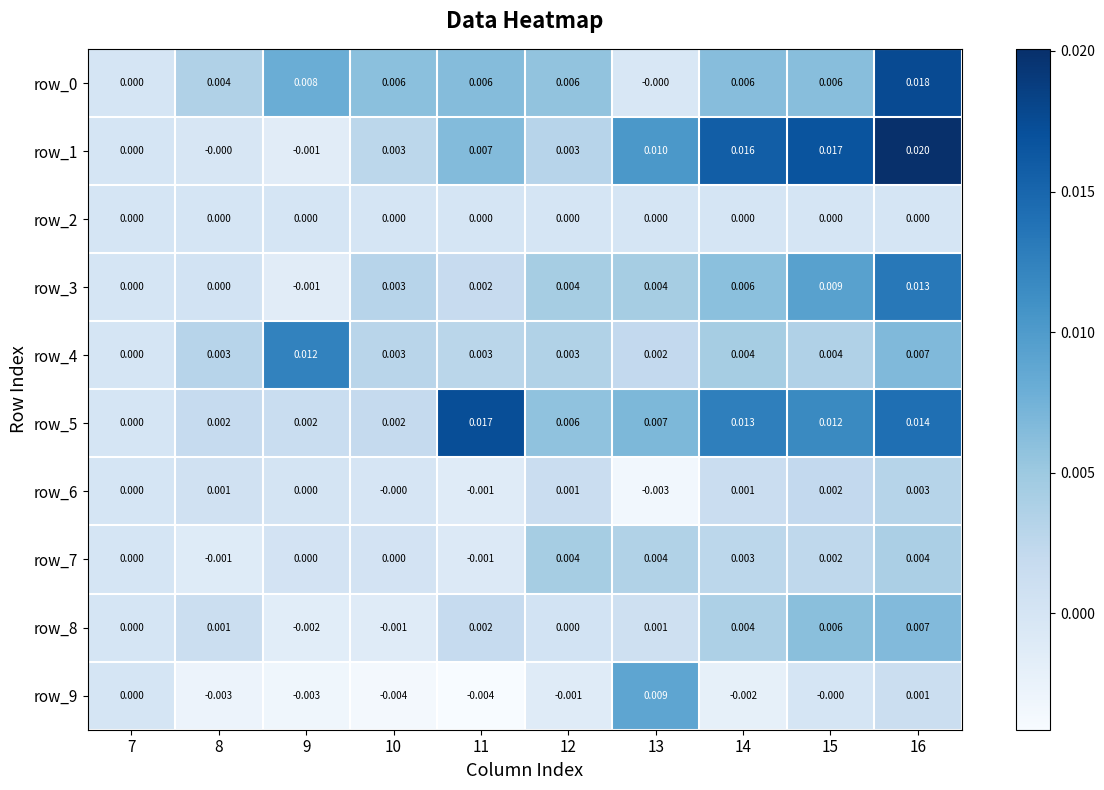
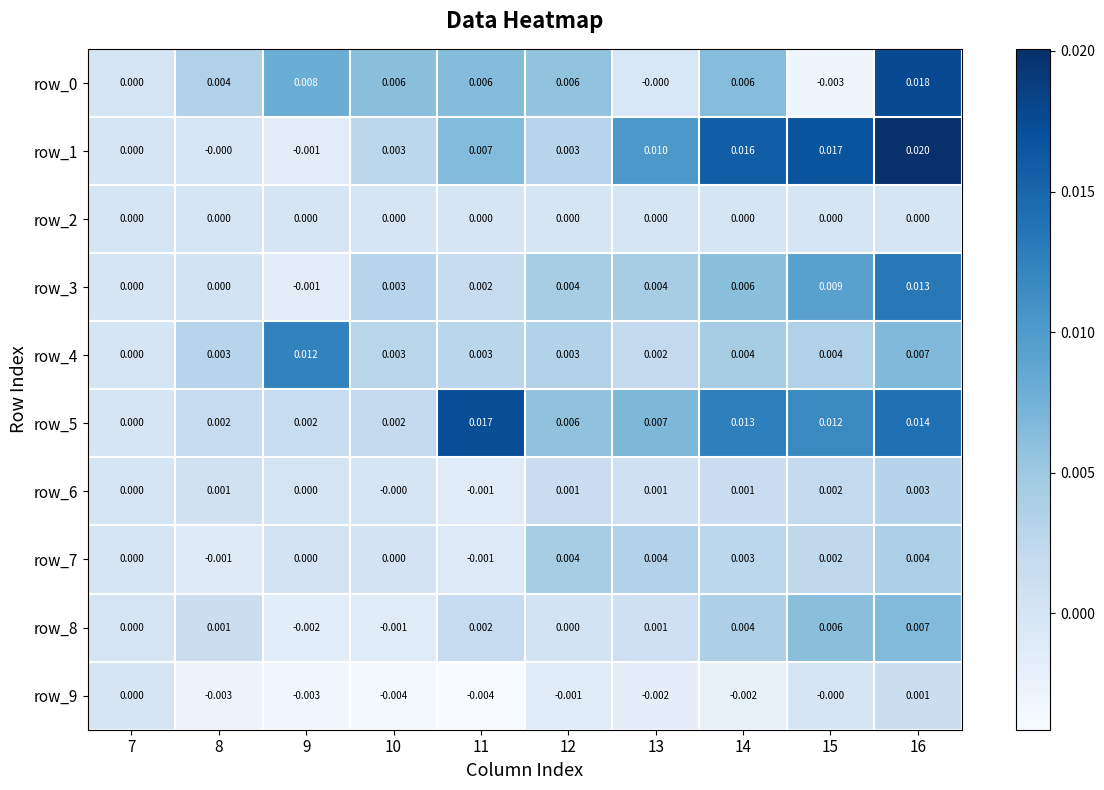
row_0, 15: 0.006 -> -0.003
row_6, 13: -0.003 -> 0.001
row_9, 13: 0.009 -> -0.002
